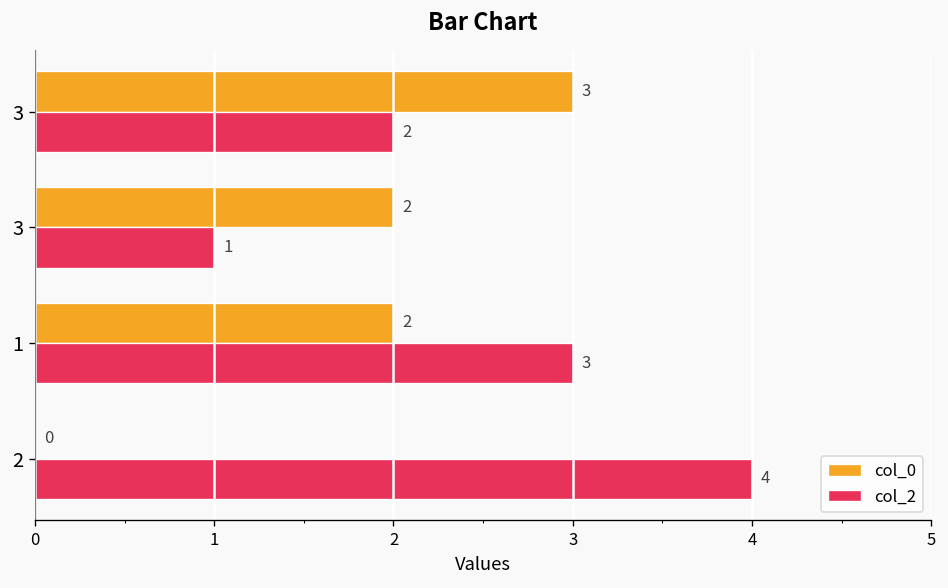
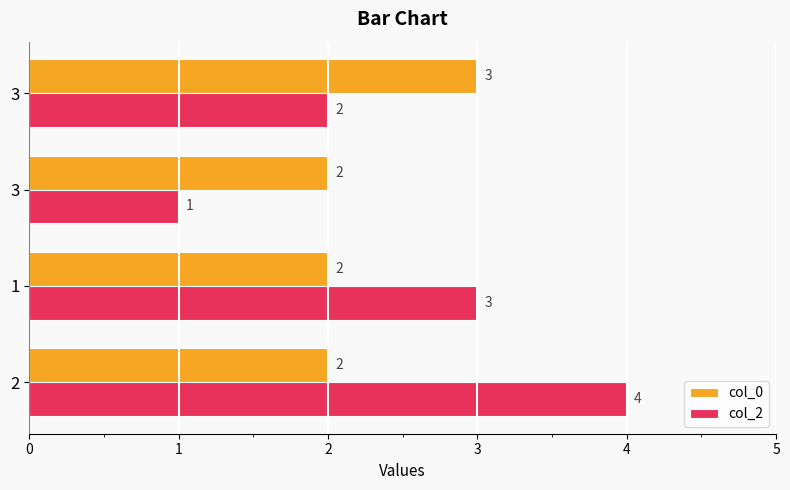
col_0, 2: 0 -> 2
